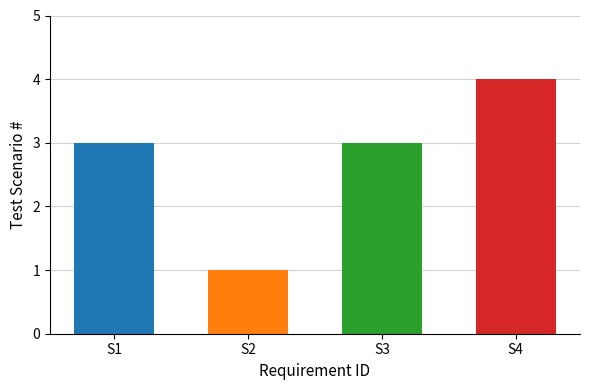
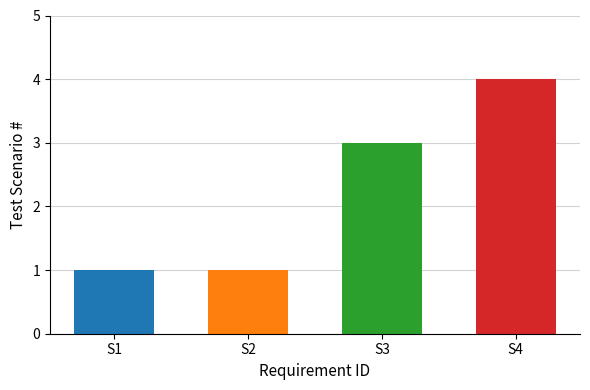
S1: 3 -> 1
